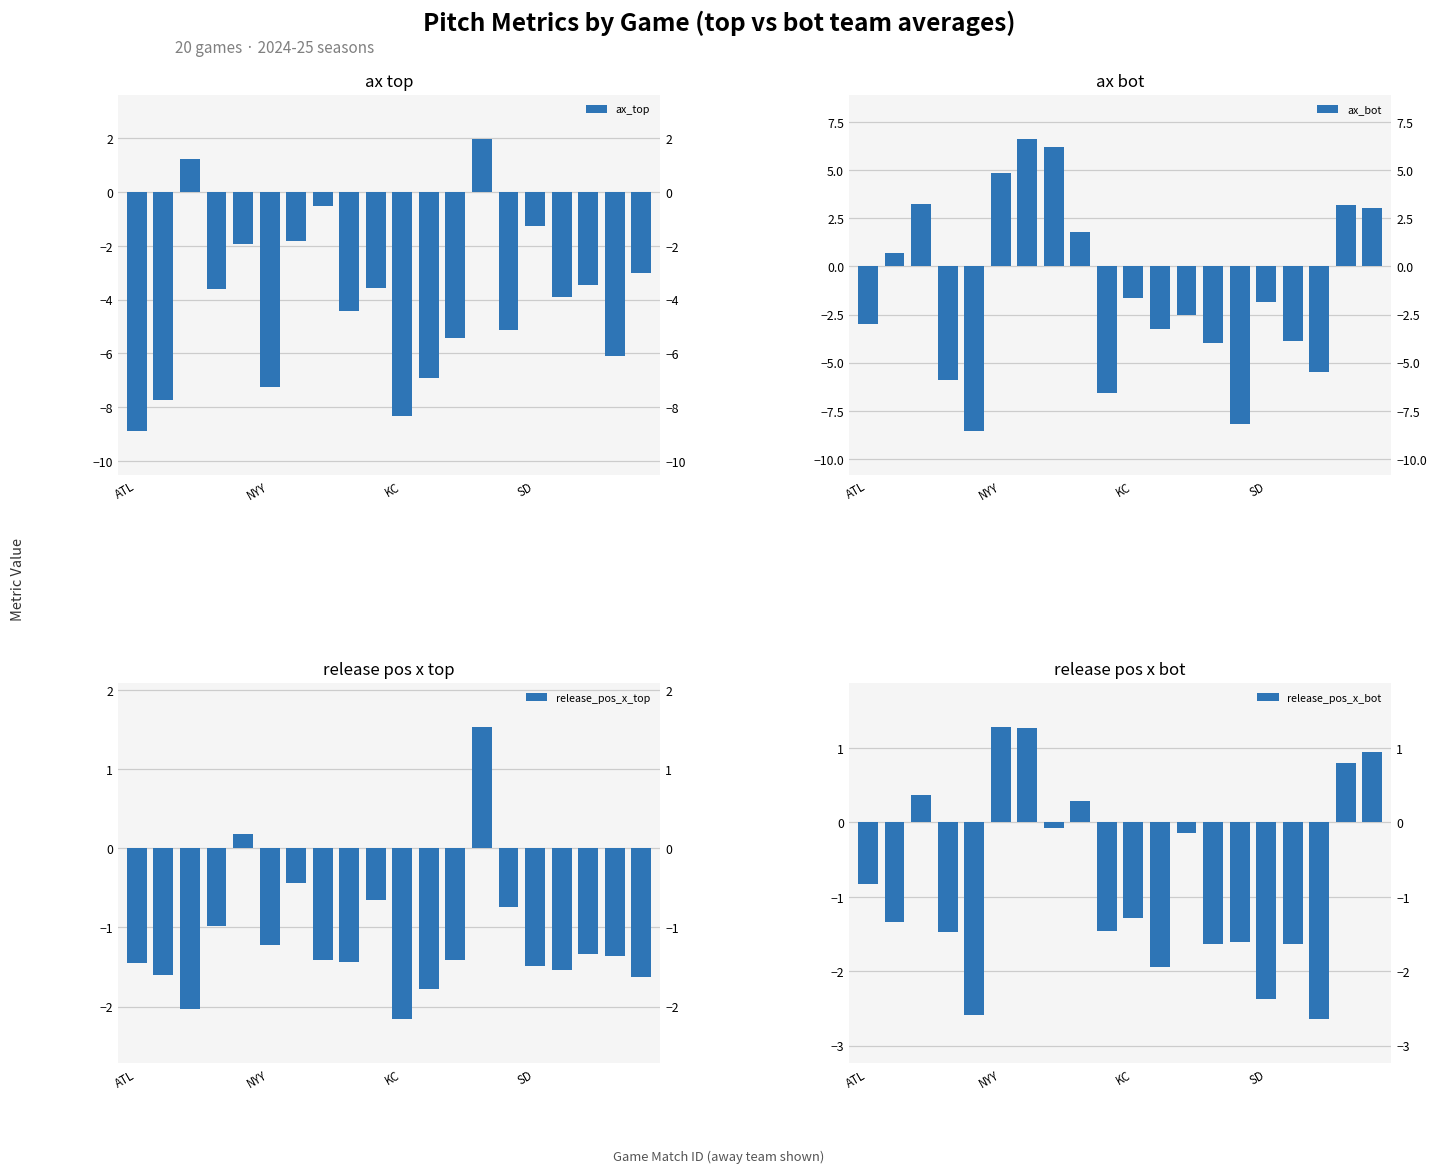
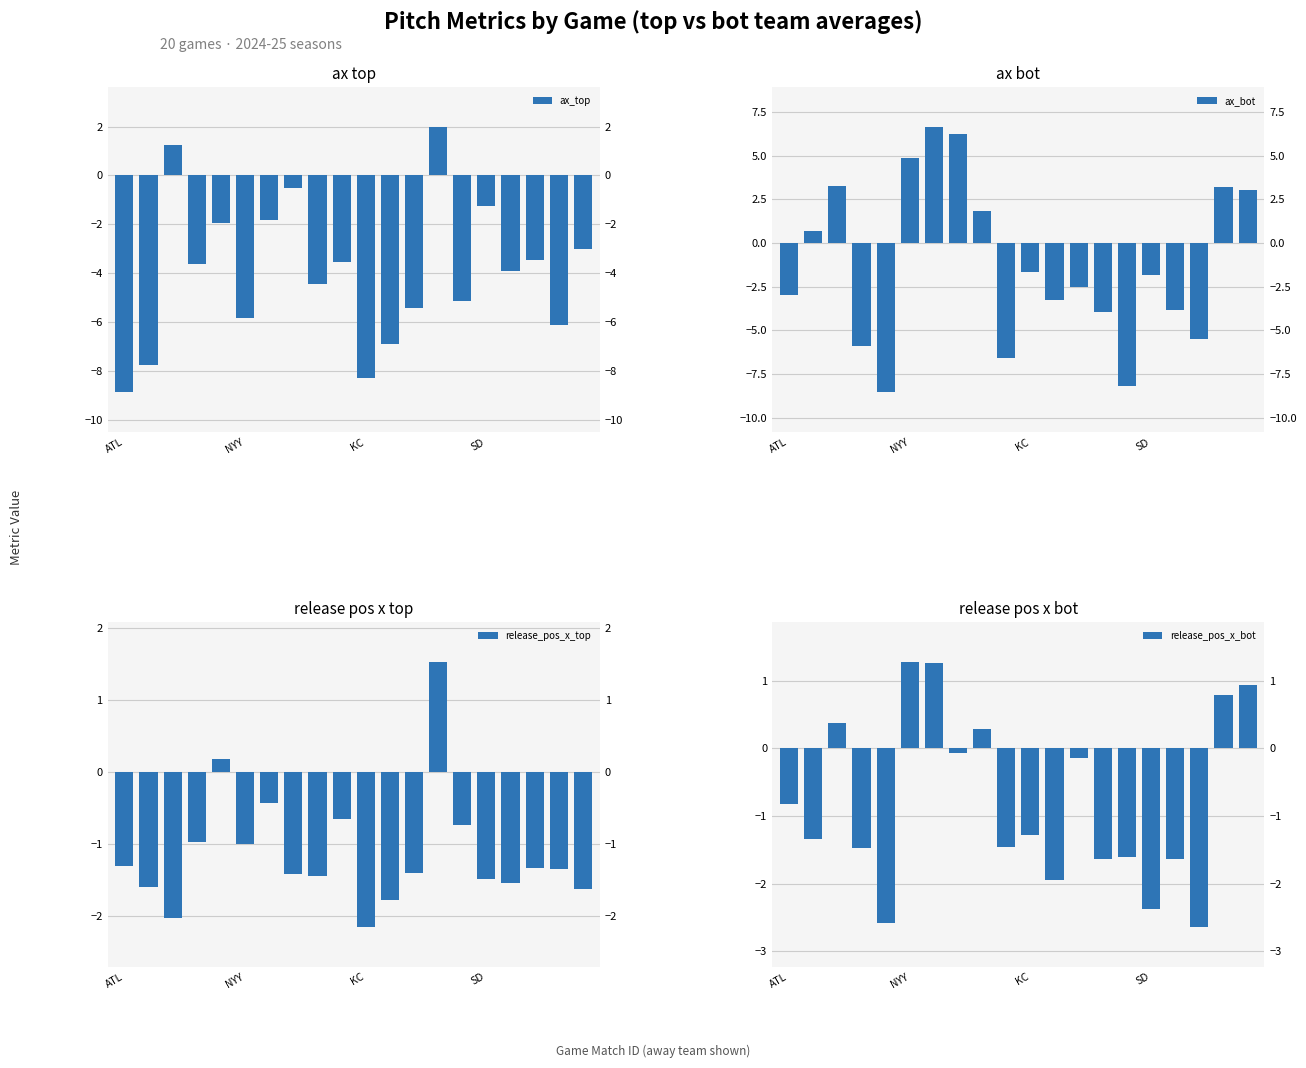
ax top, NYY: -7.3 -> -5.8
release pos x top, ATL: -1.5 -> -1.3
release pos x top, NYY: -1.2 -> -1.0
